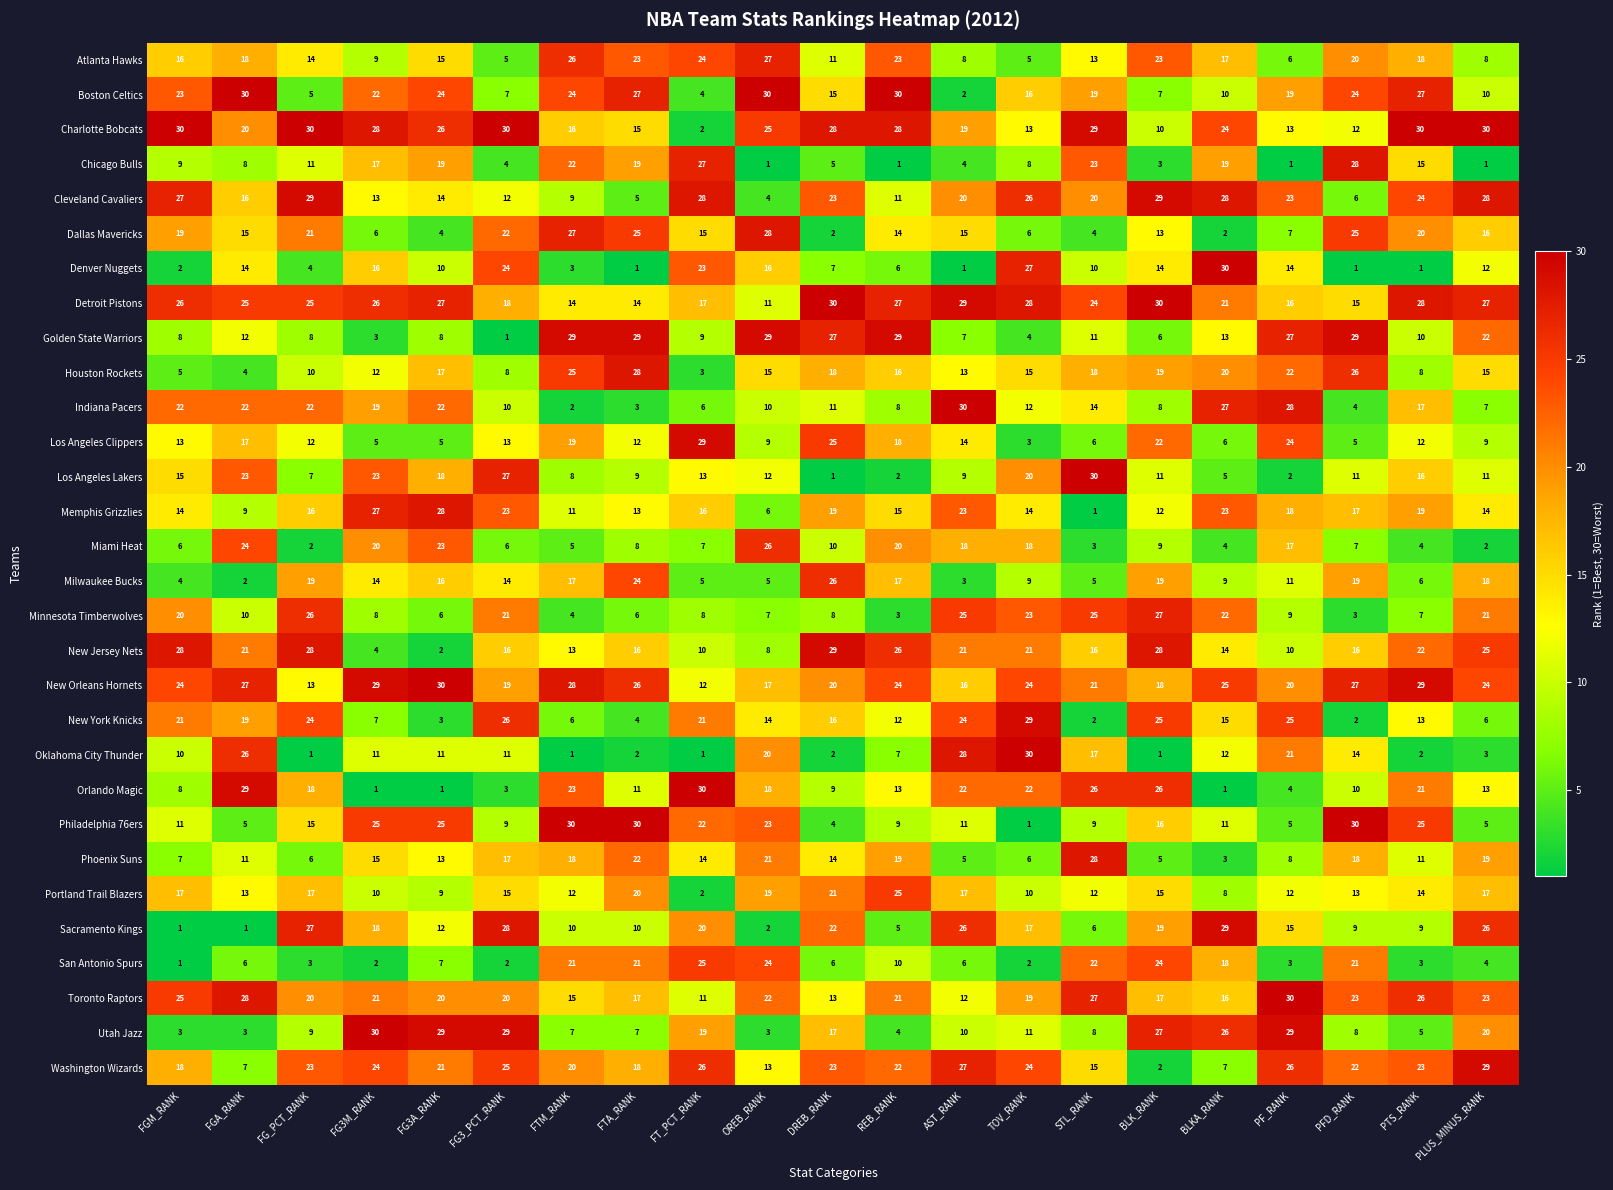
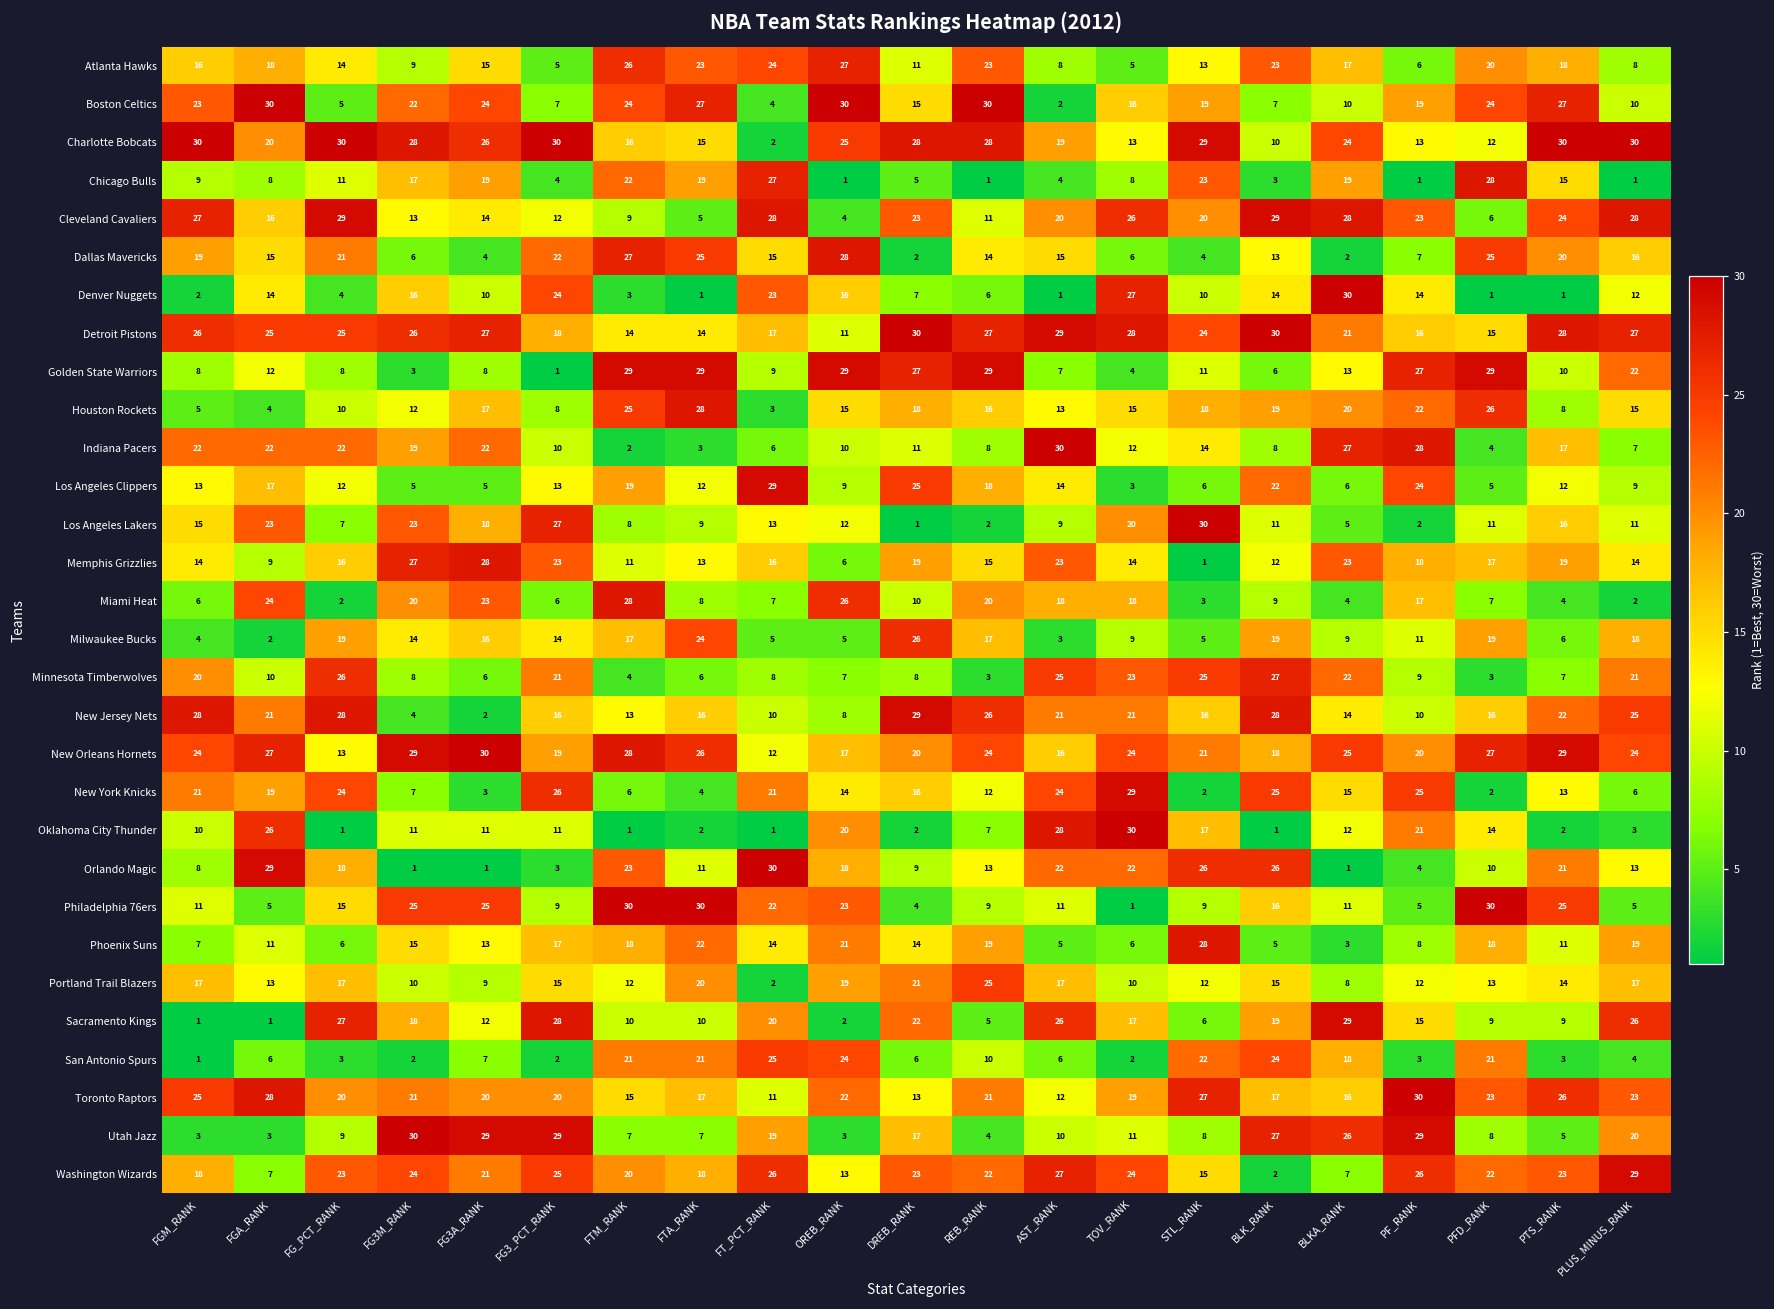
Miami Heat, FTM_RANK: 5 -> 28
